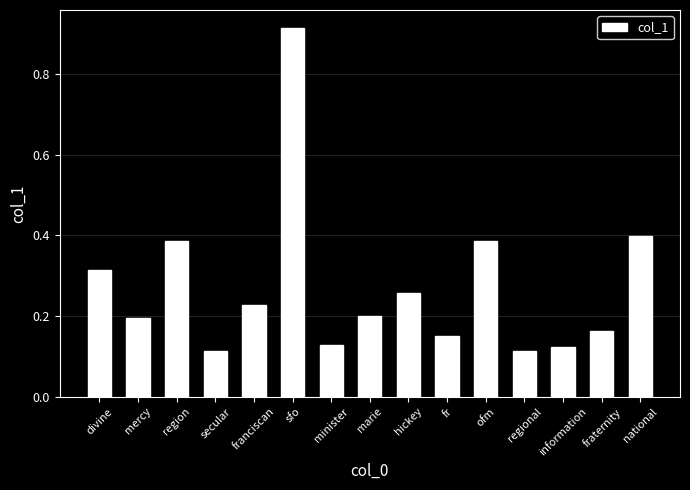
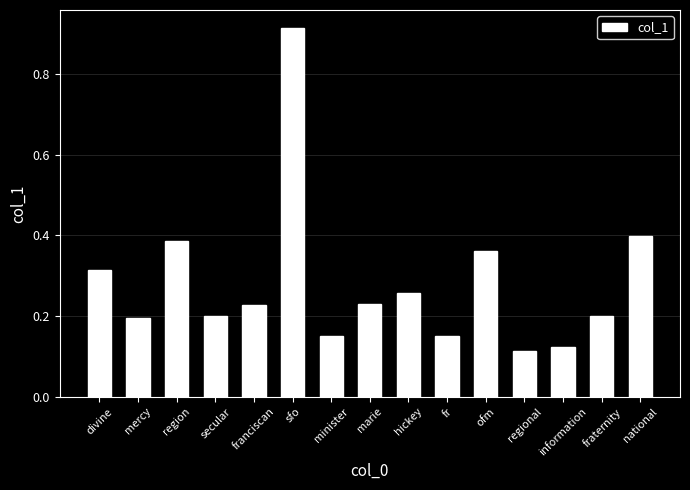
secular: 0.11 -> 0.20
minister: 0.13 -> 0.15
marie: 0.20 -> 0.23
ofm: 0.39 -> 0.36
fraternity: 0.16 -> 0.20
